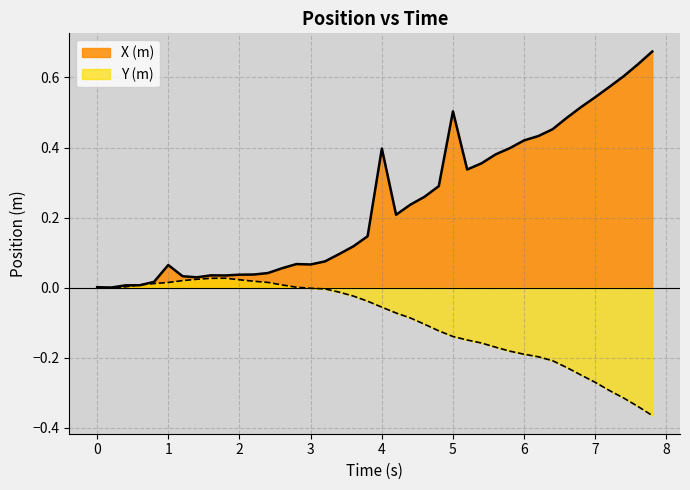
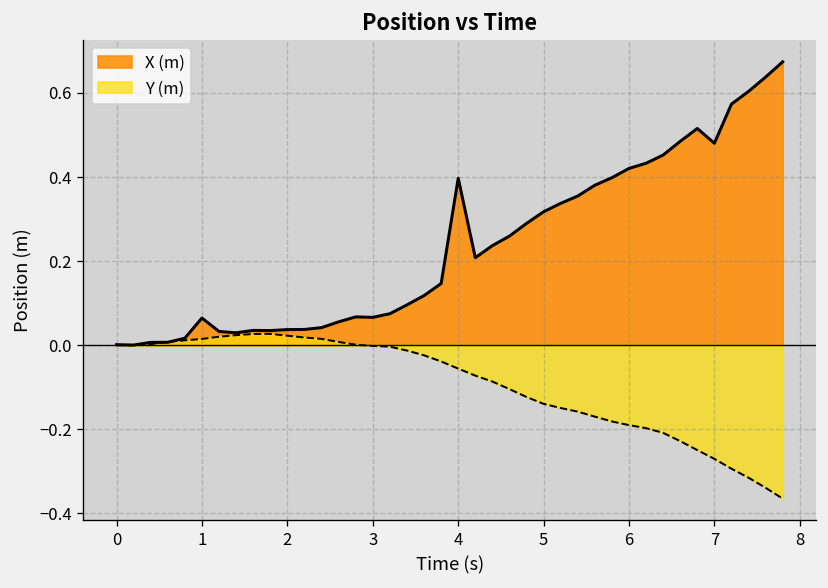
X (m), 5: 0.50 -> 0.32
X (m), 7: 0.54 -> 0.48
